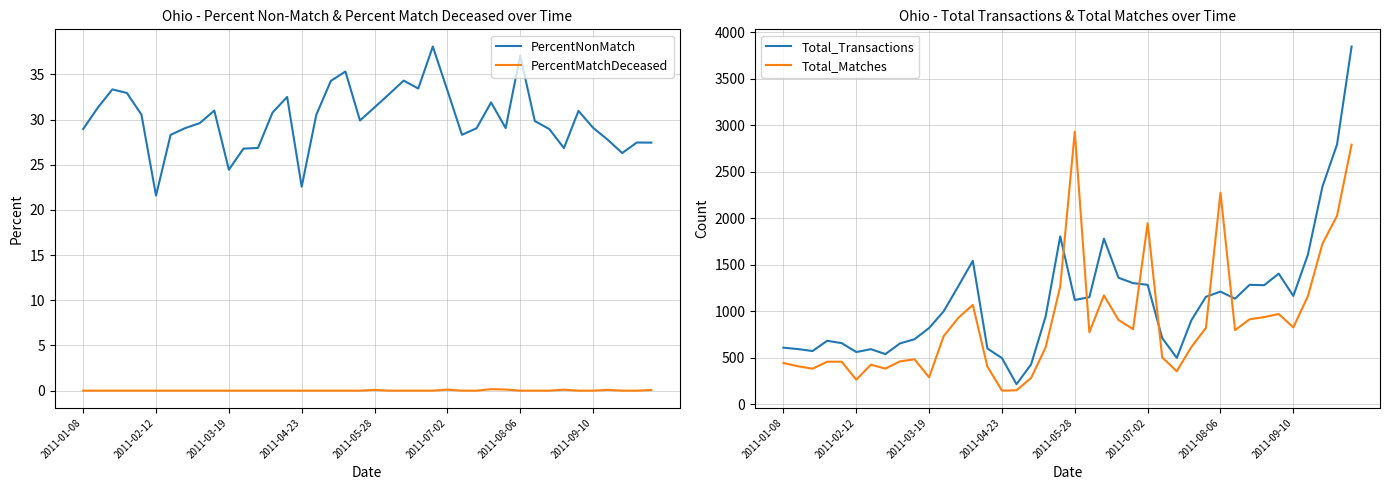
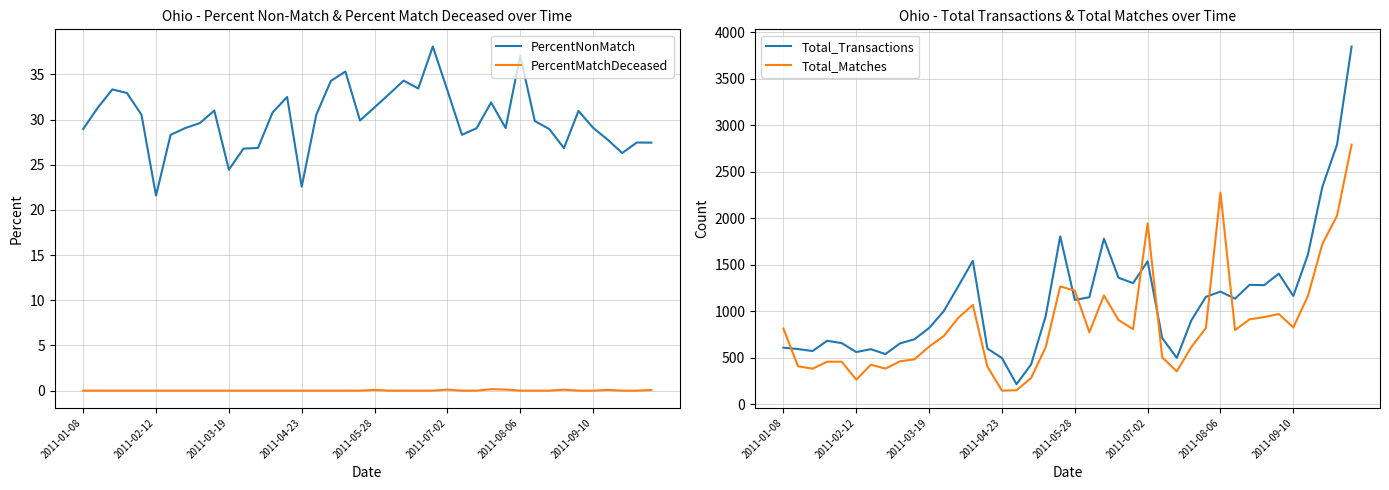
Ohio - Total Transactions & Total Matches over Time, Total_Matches, 2011-01-08: 400 -> 800
Ohio - Total Transactions & Total Matches over Time, Total_Matches, 2011-03-19: 300 -> 600
Ohio - Total Transactions & Total Matches over Time, Total_Matches, 2011-05-28: 2900 -> 1200
Ohio - Total Transactions & Total Matches over Time, Total_Transactions, 2011-07-02: 1300 -> 1500
